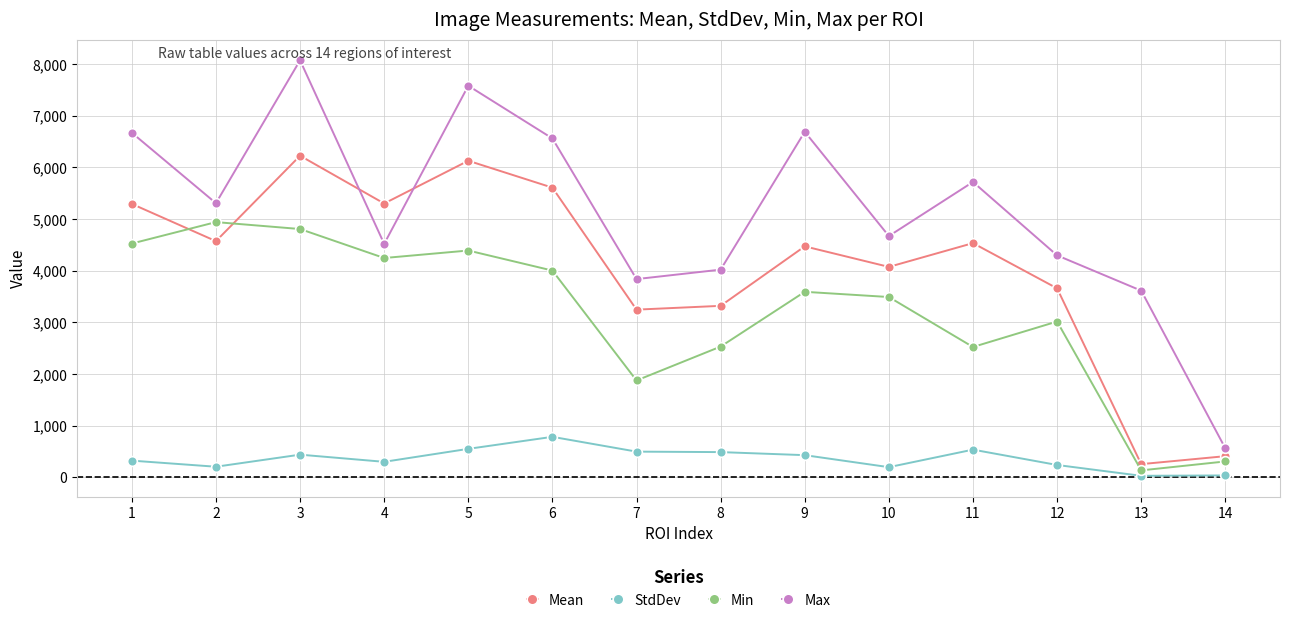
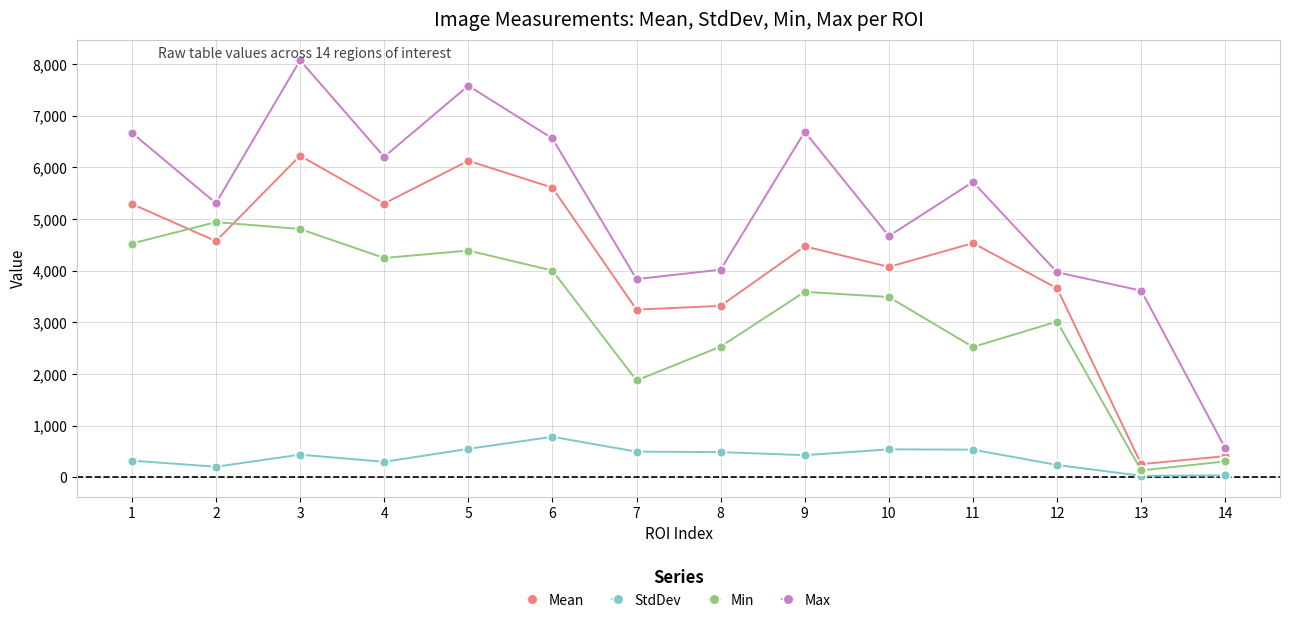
Max, 4: 4,500 -> 6,200
StdDev, 10: 200 -> 500
Max, 12: 4,300 -> 4,000
